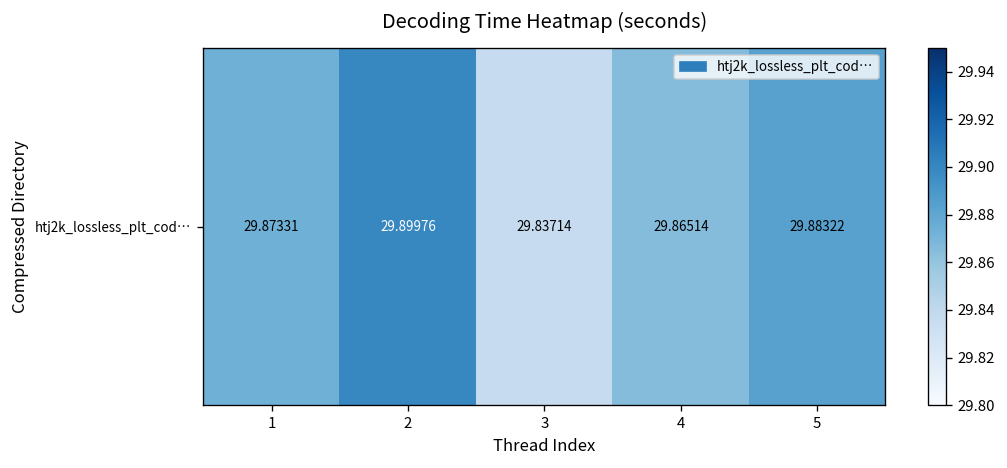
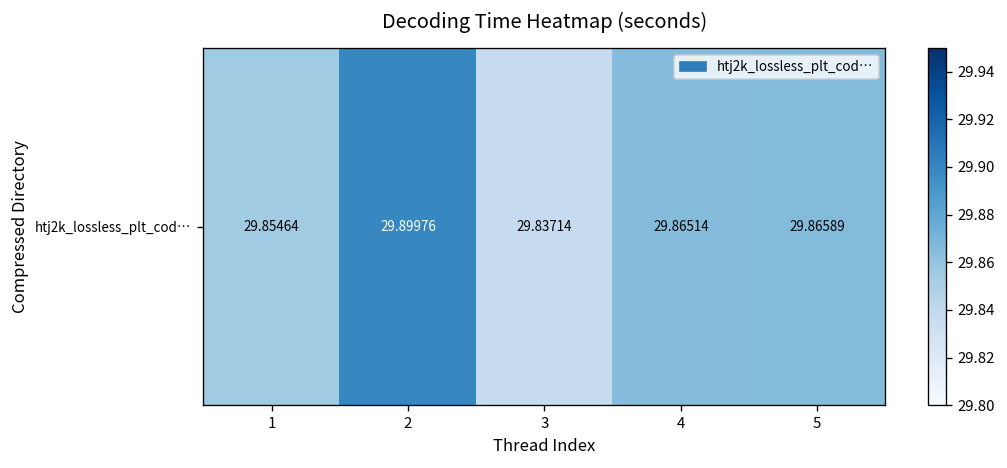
htj2k_lossless_plt_cod…, 1: 29.87331 -> 29.85464
htj2k_lossless_plt_cod…, 5: 29.88322 -> 29.86589
